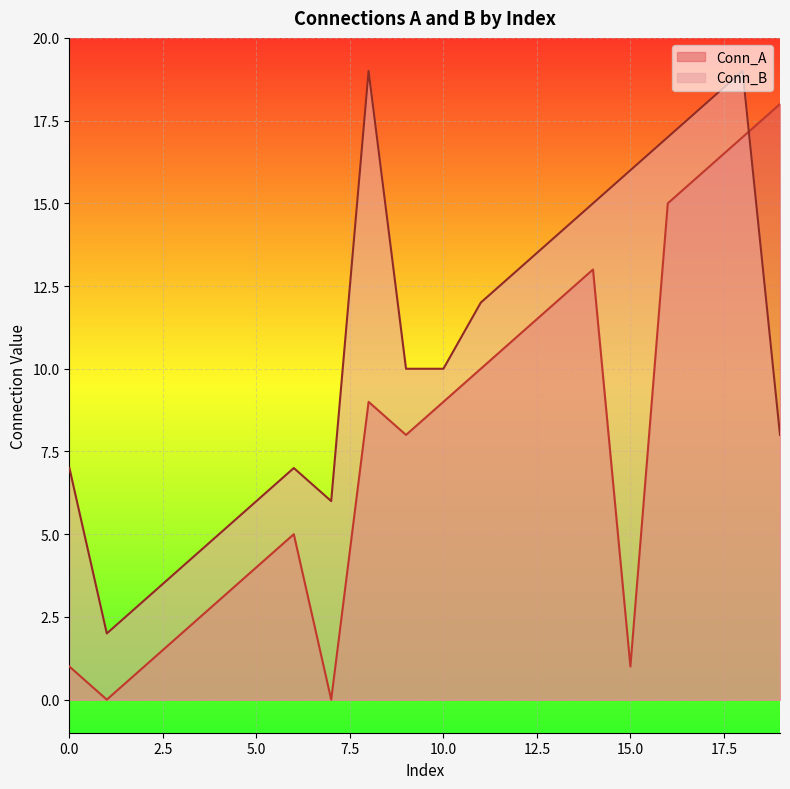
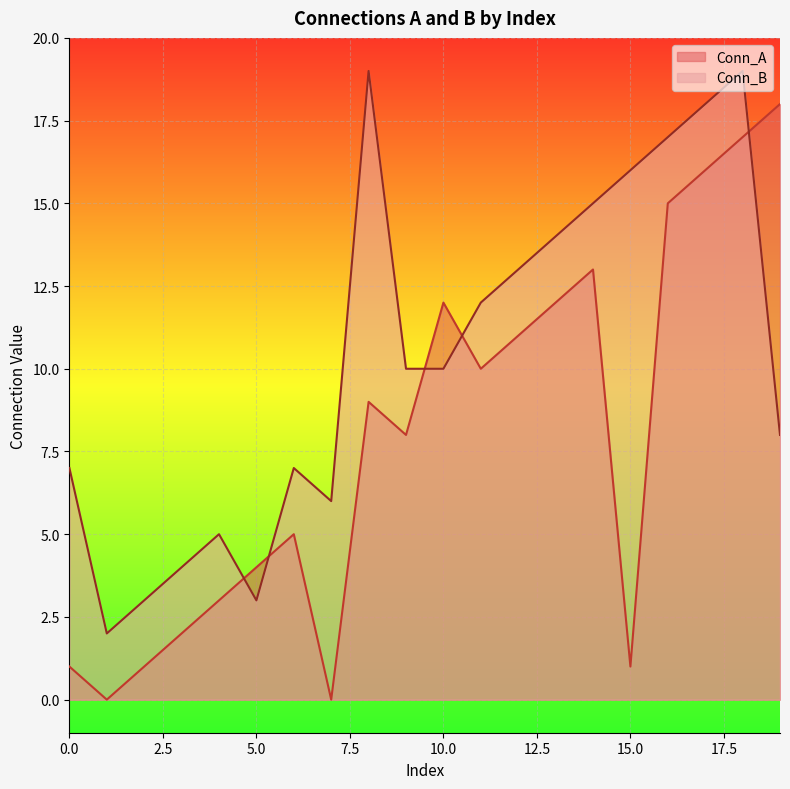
Conn_B, 5.0: 6 -> 3
Conn_A, 10.0: 9 -> 12
